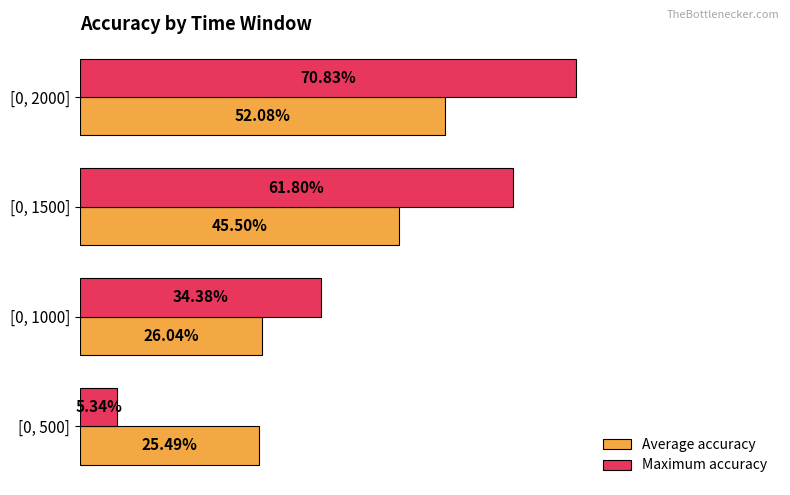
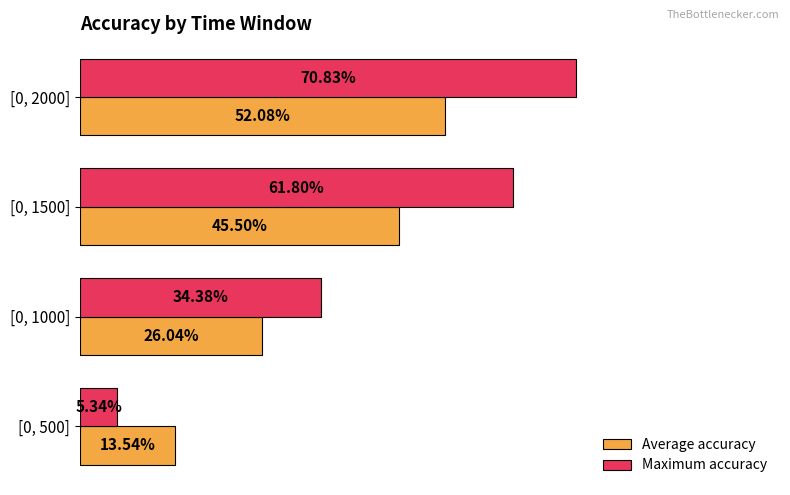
Average accuracy, [0, 500]: 25.49% -> 13.54%
